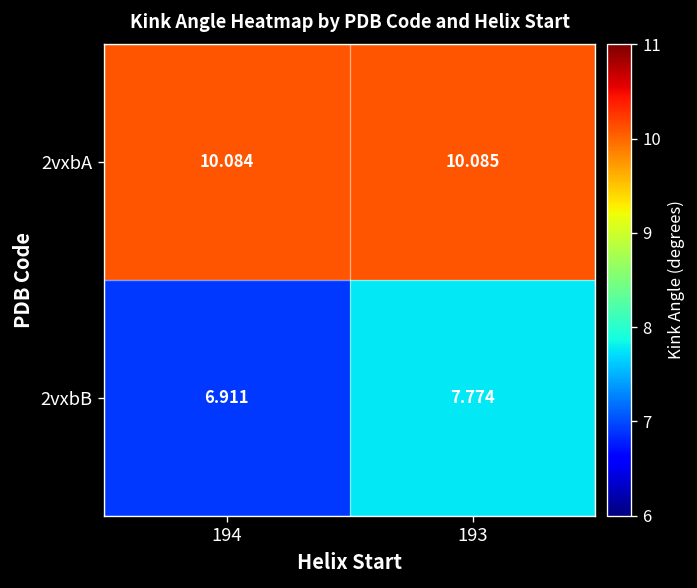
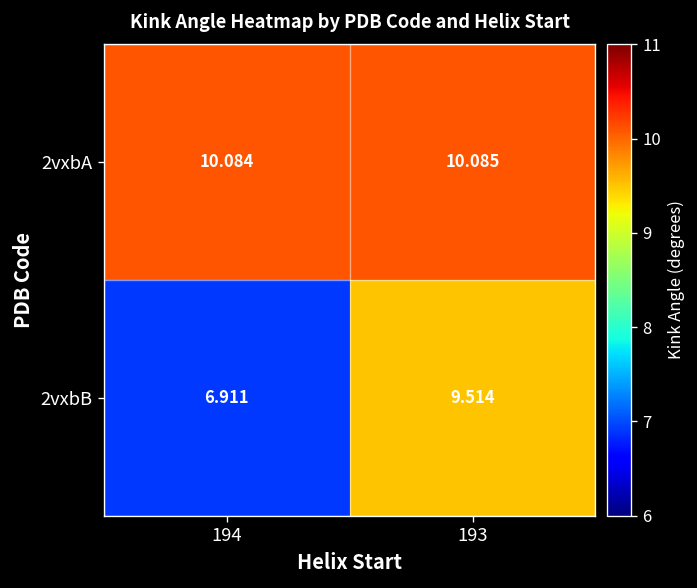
2vxbB, 193: 7.774 -> 9.514
